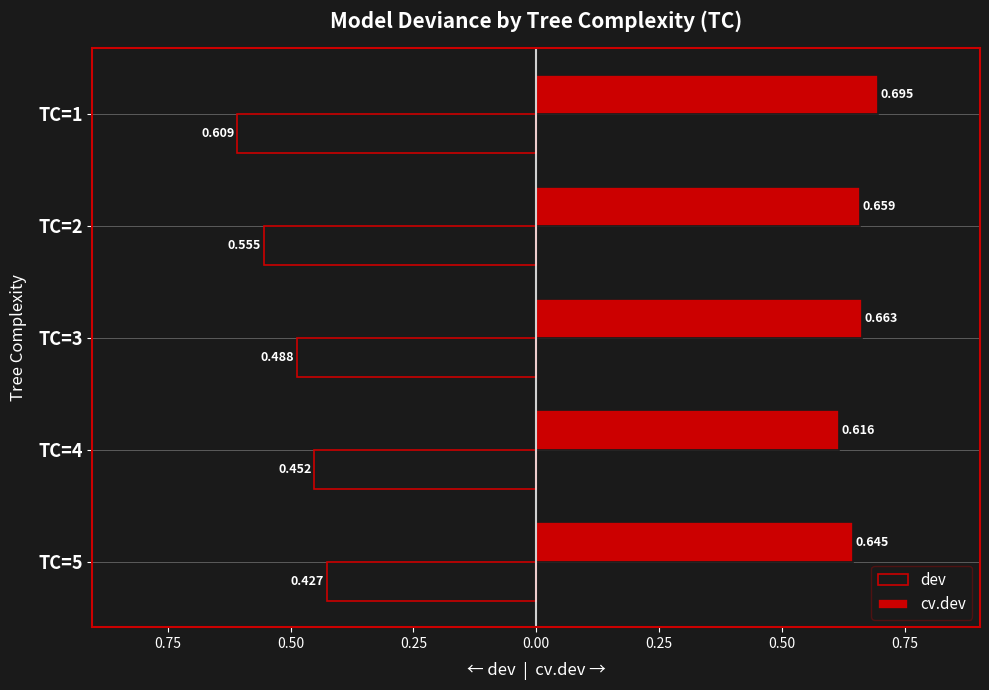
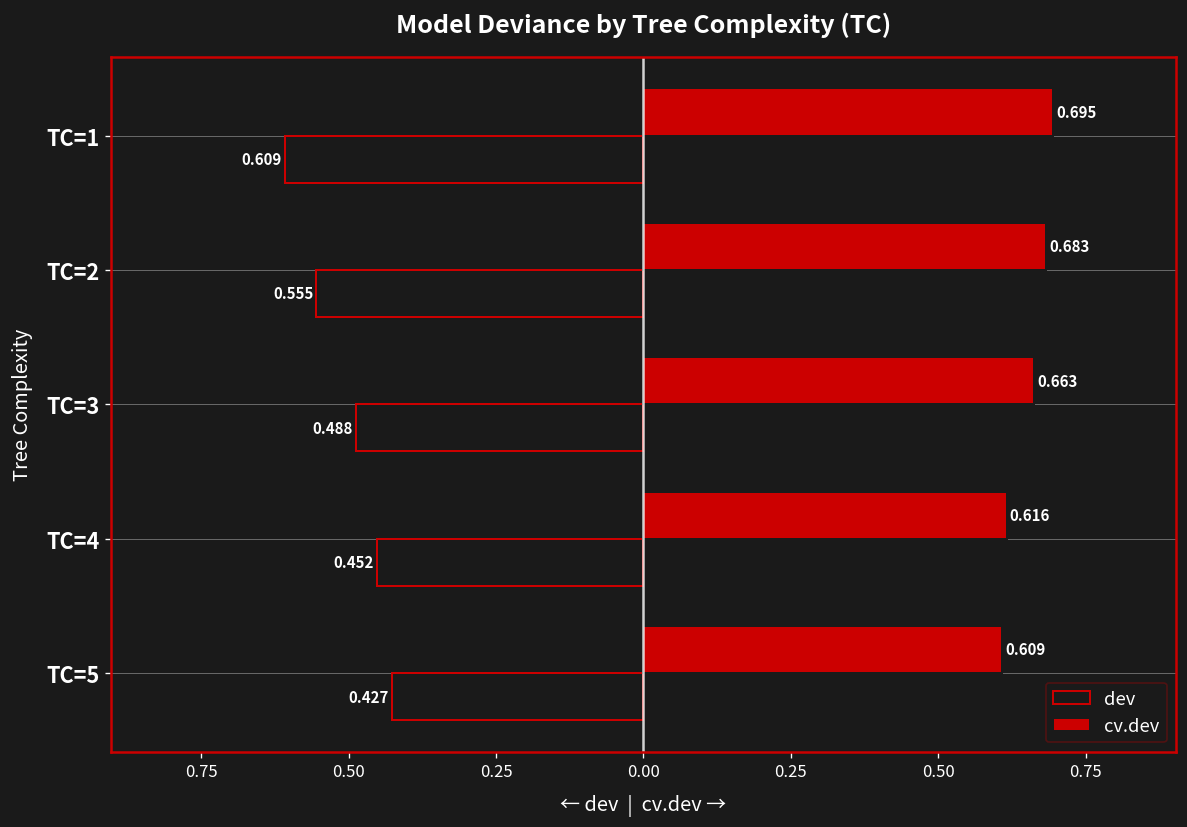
cv.dev, TC=2: 0.659 -> 0.683
cv.dev, TC=5: 0.645 -> 0.609
